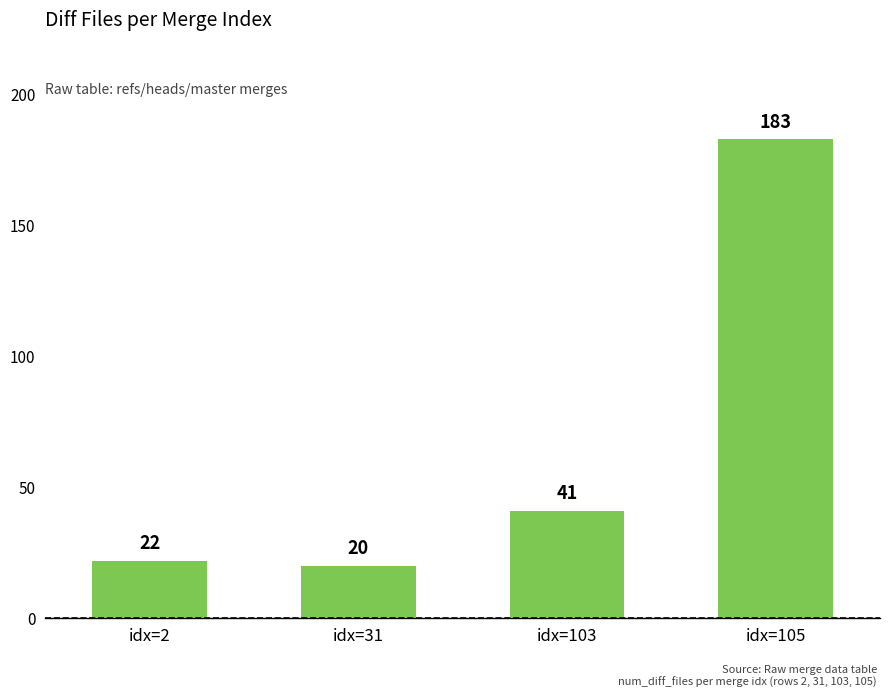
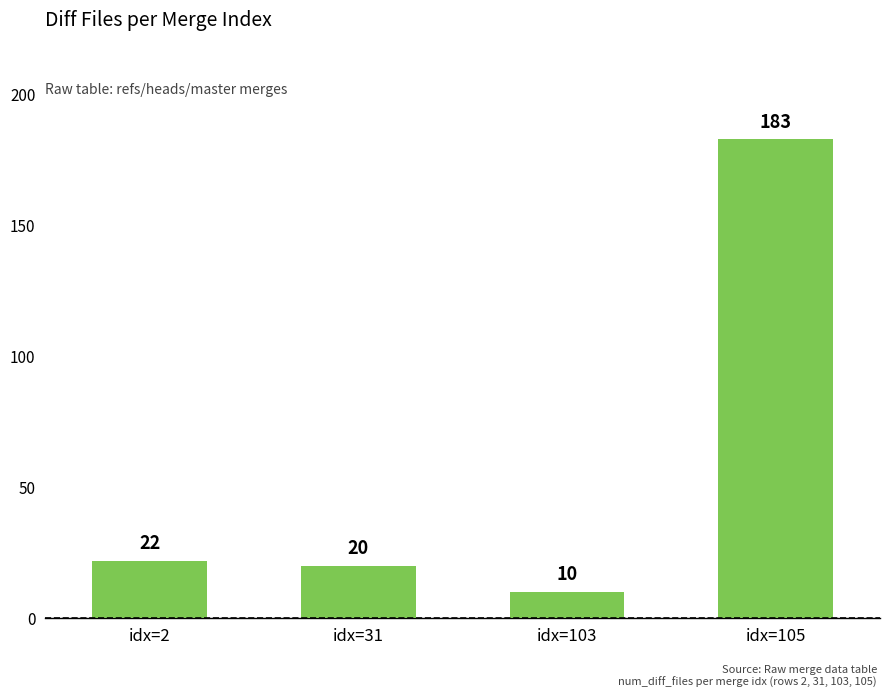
idx=103: 41 -> 10
